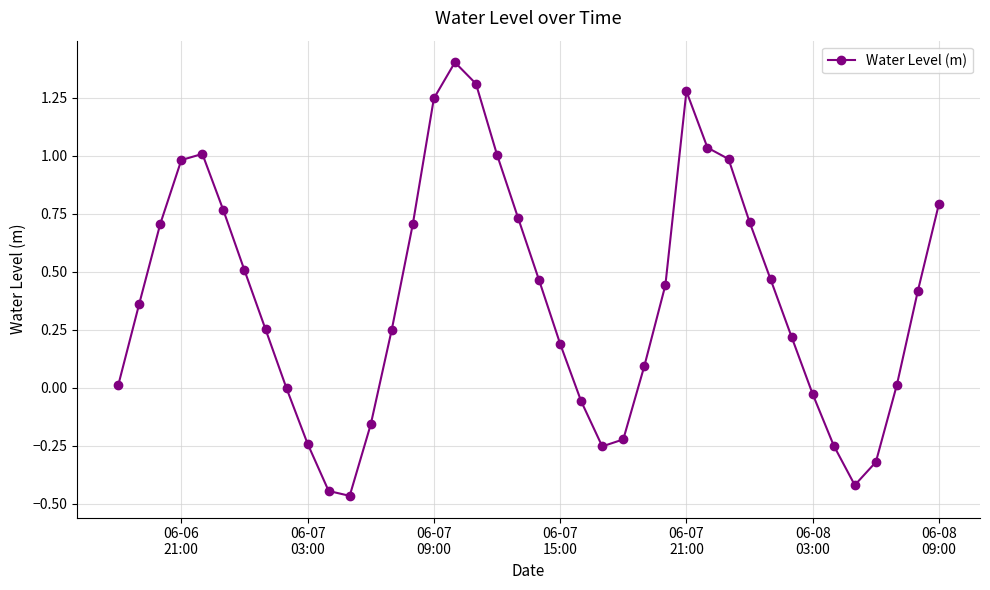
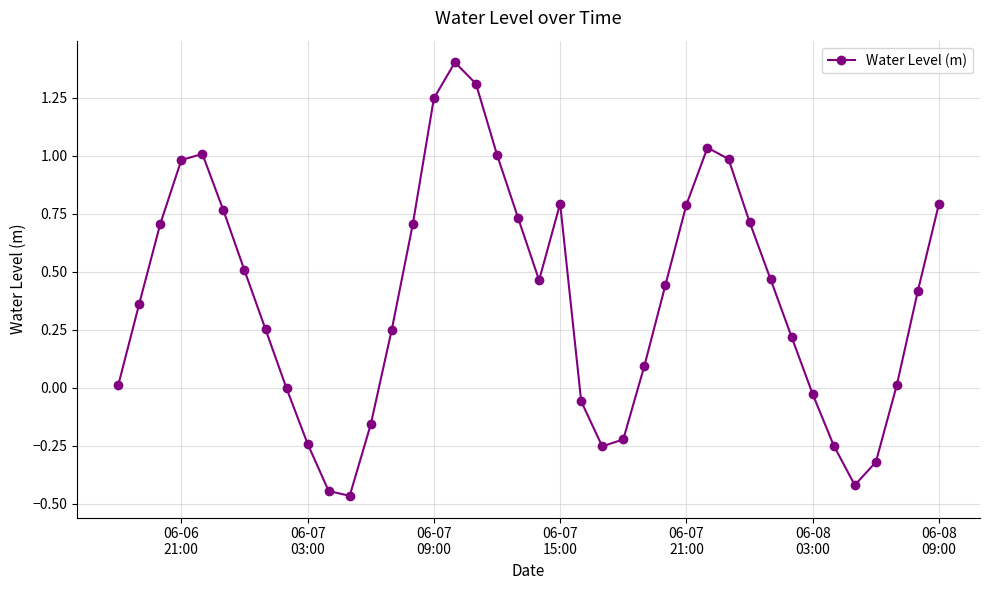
06-07 15:00: 0.19 -> 0.79
06-07 21:00: 1.28 -> 0.79
